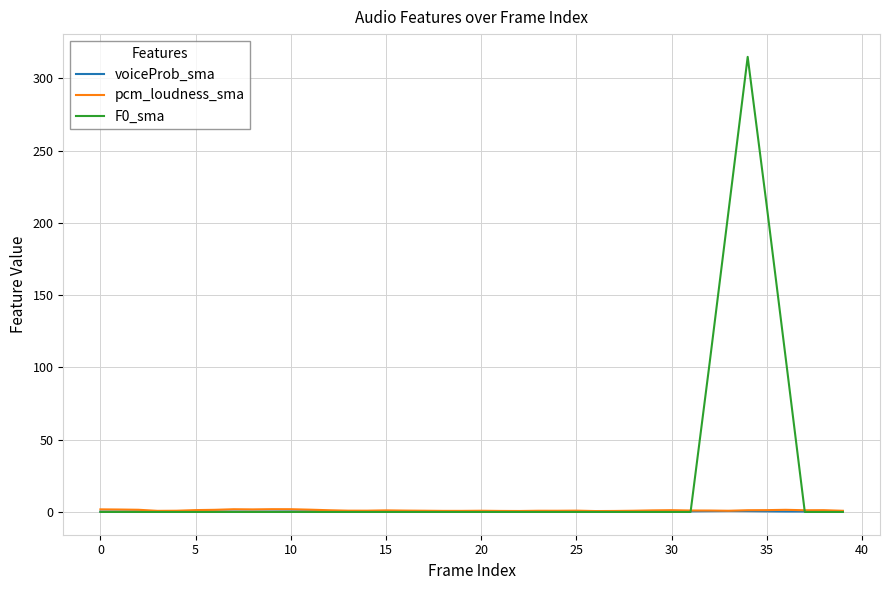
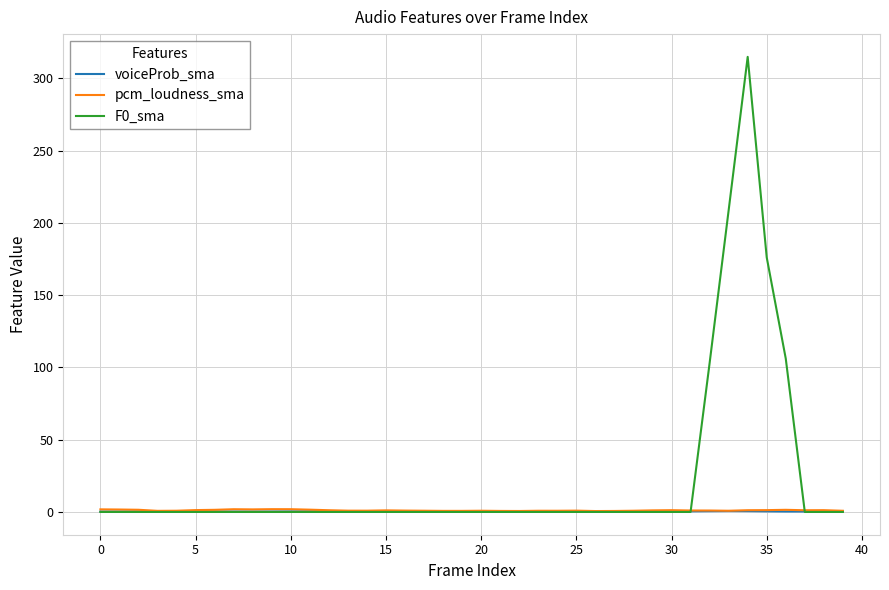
F0_sma, 35: 212 -> 176
